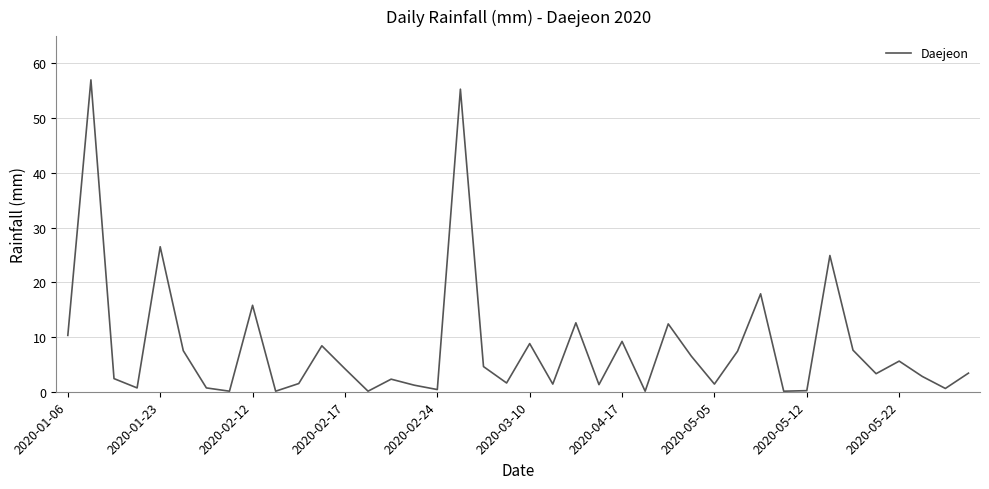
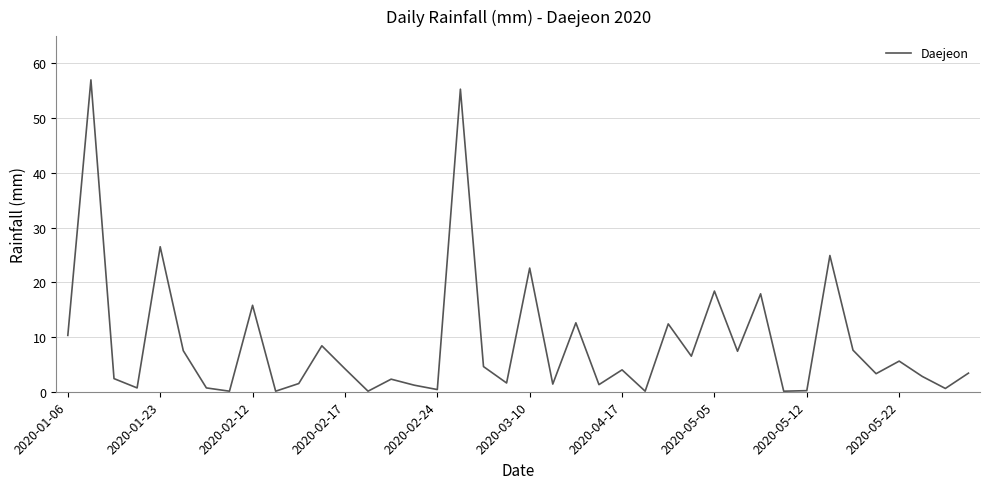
2020-03-10: 9 -> 23
2020-04-17: 9 -> 4
2020-05-05: 1 -> 18
